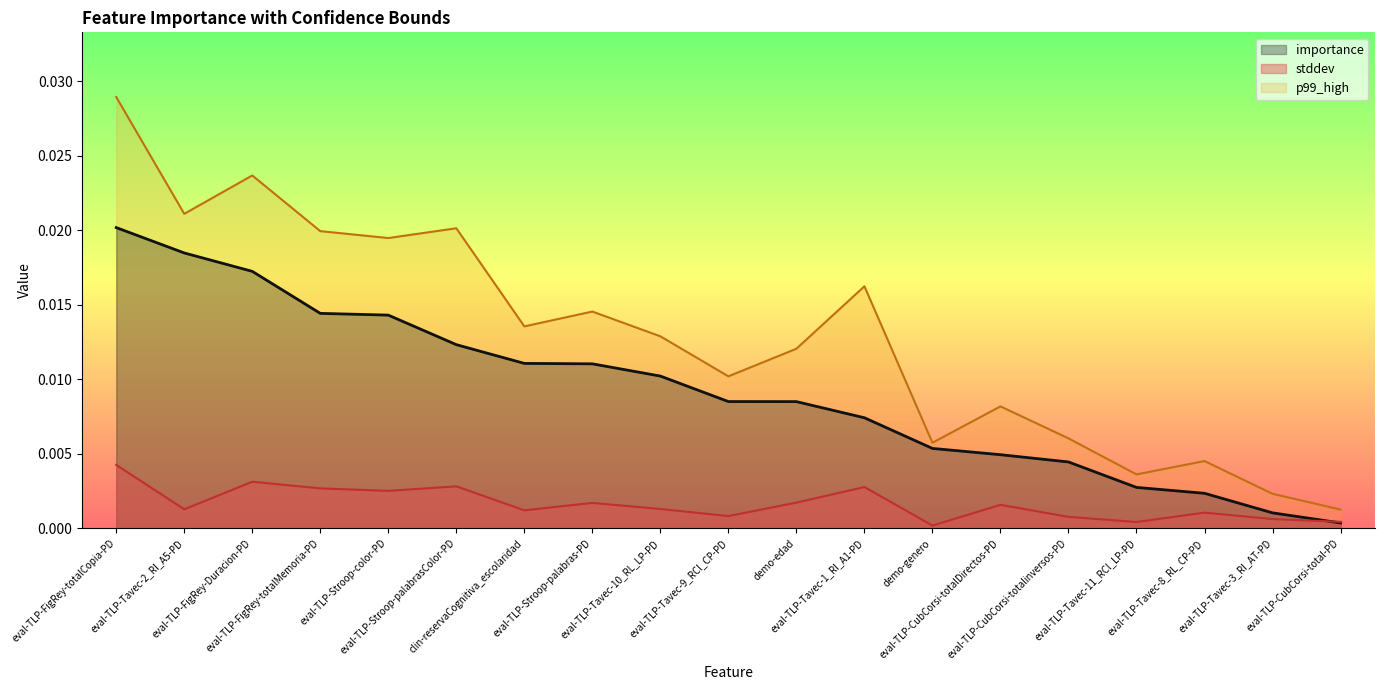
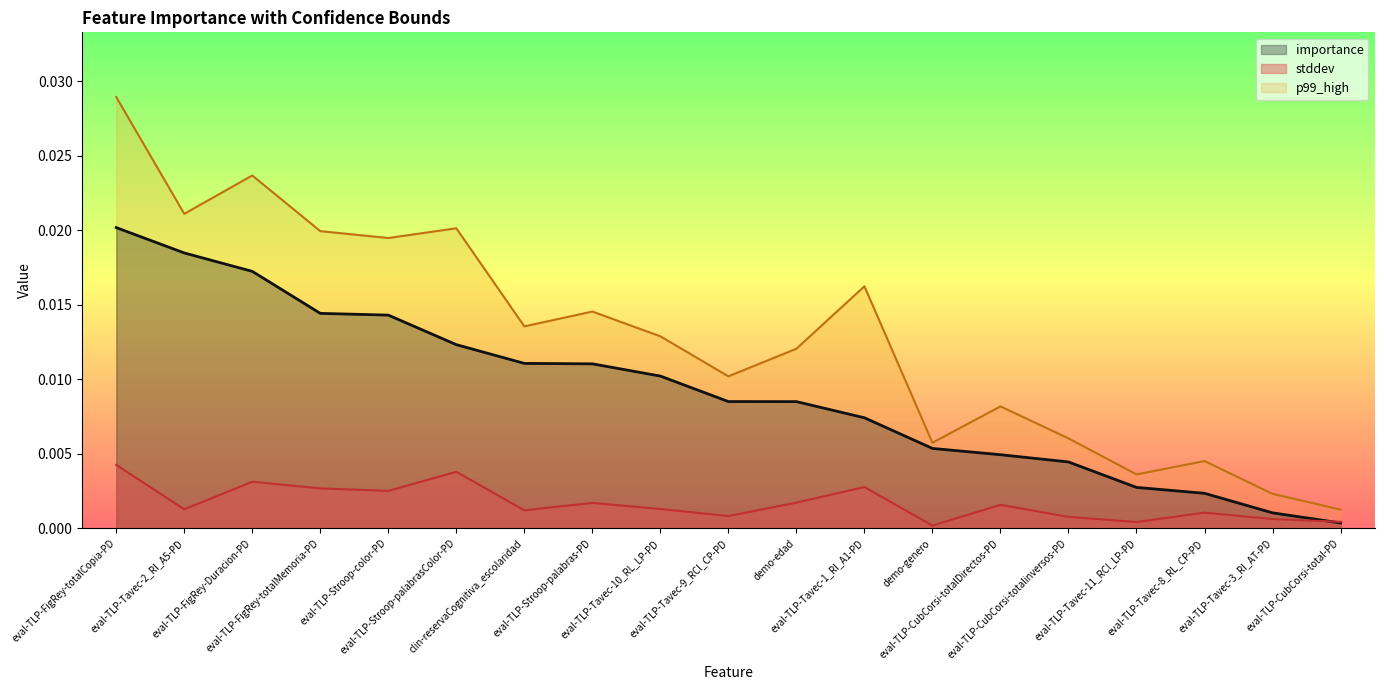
stddev, eval-TLP-Stroop-palabrasColor-PD: 0.0028 -> 0.0038
